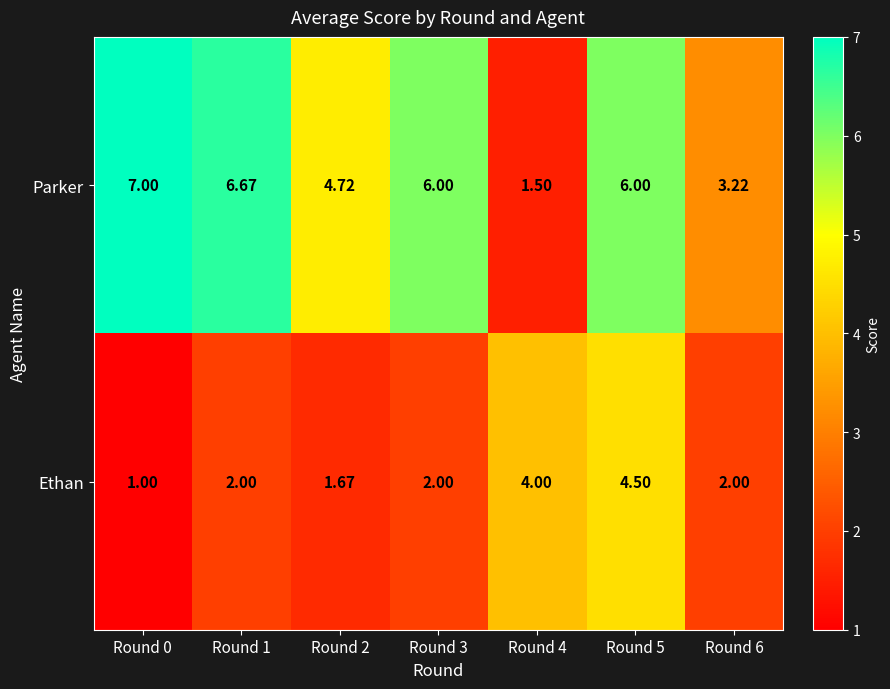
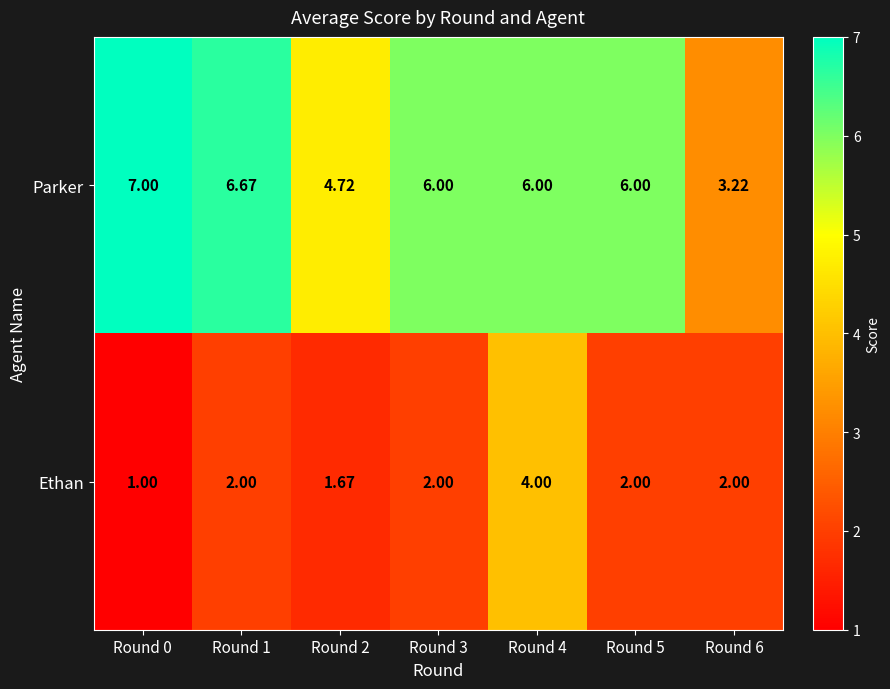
Parker, Round 4: 1.50 -> 6.00
Ethan, Round 5: 4.50 -> 2.00
